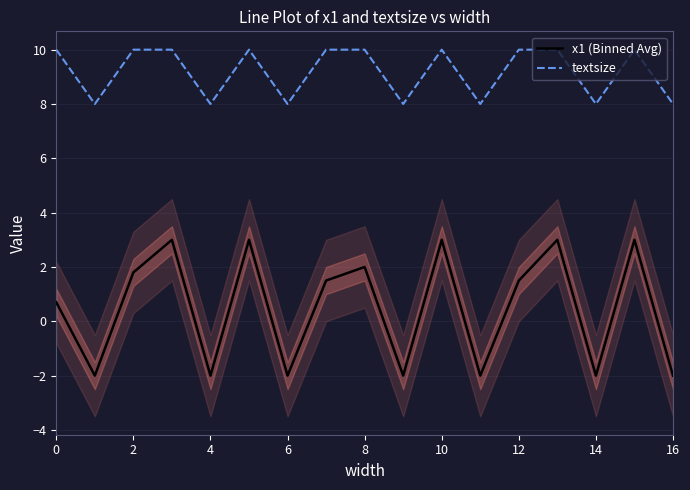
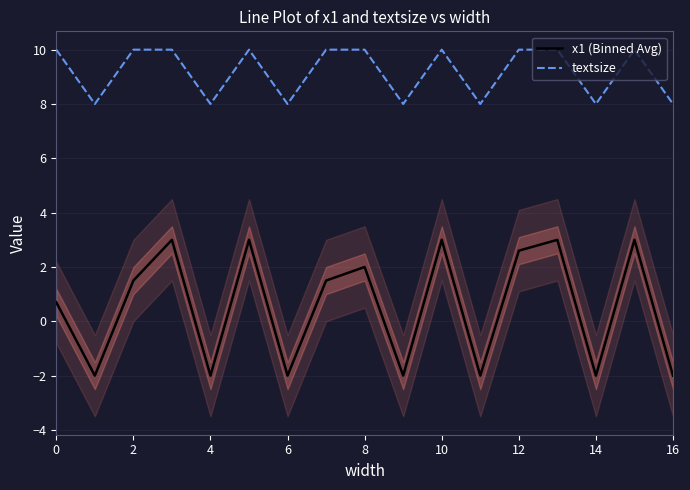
x1 (Binned Avg), 2: 1.8 -> 1.5
x1 (Binned Avg), 12: 1.5 -> 2.6
